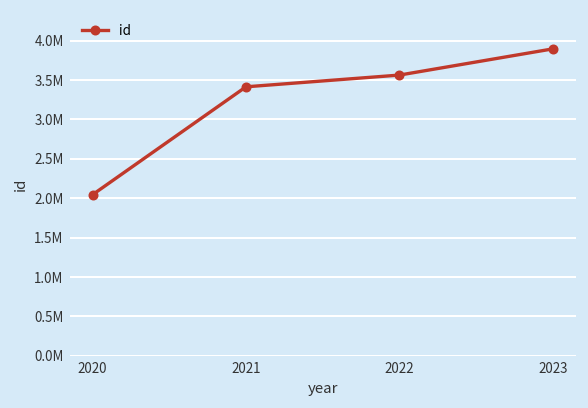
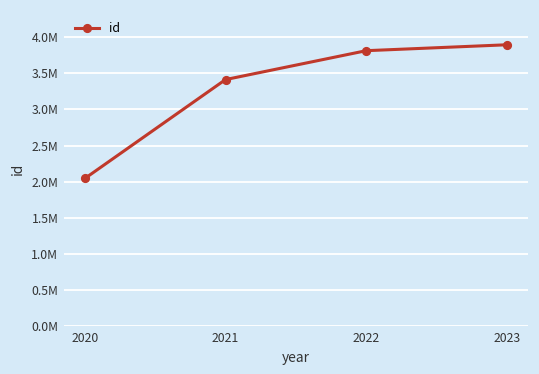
2022: 3600000 -> 3800000
